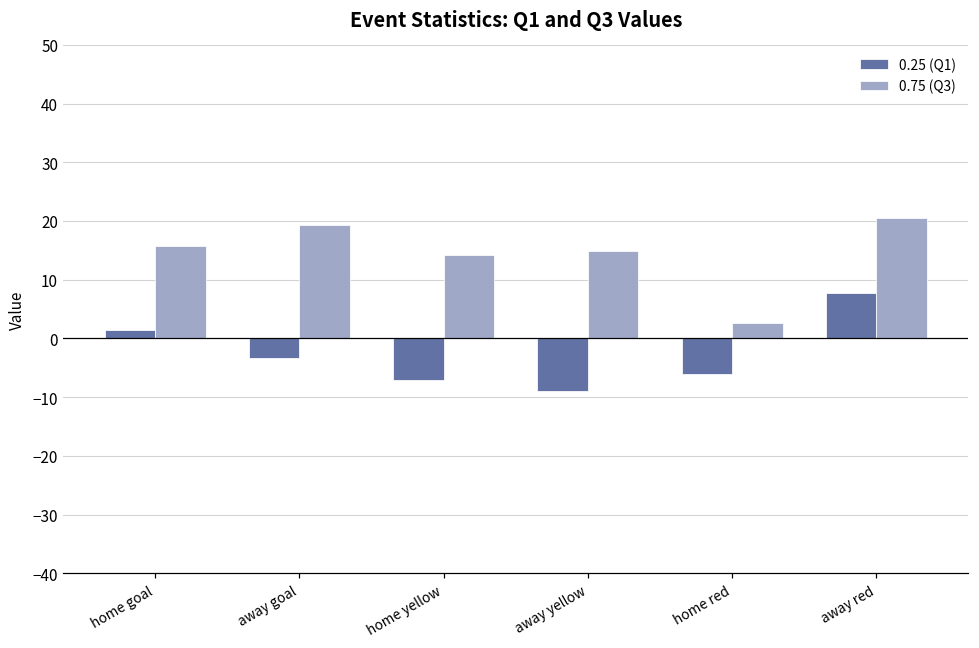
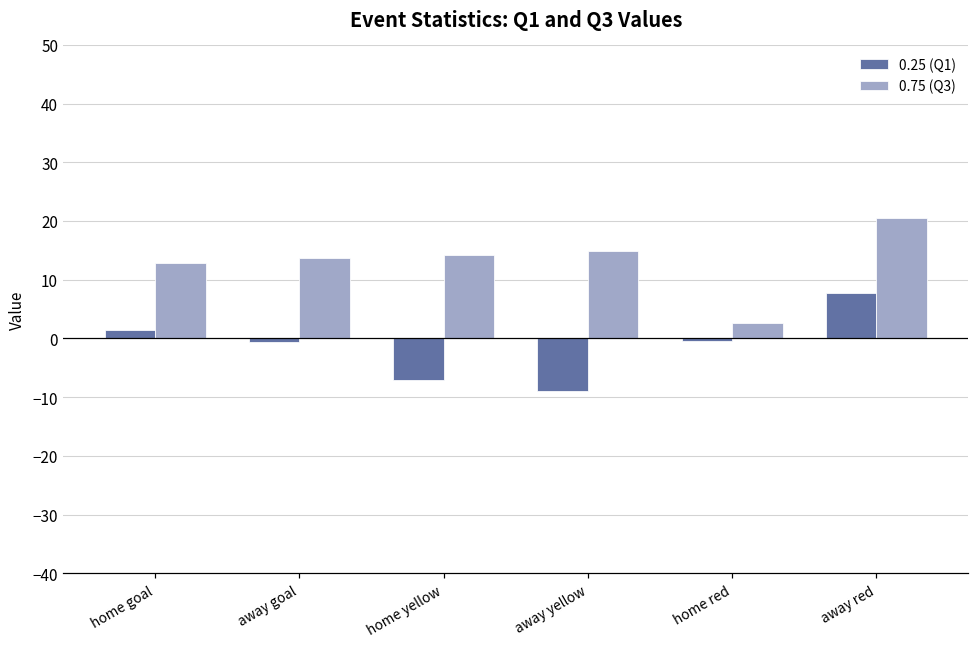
0.75 (Q3), home goal: 16 -> 13
0.25 (Q1), away goal: -3 -> -1
0.75 (Q3), away goal: 19 -> 14
0.25 (Q1), home red: -6 -> 0
